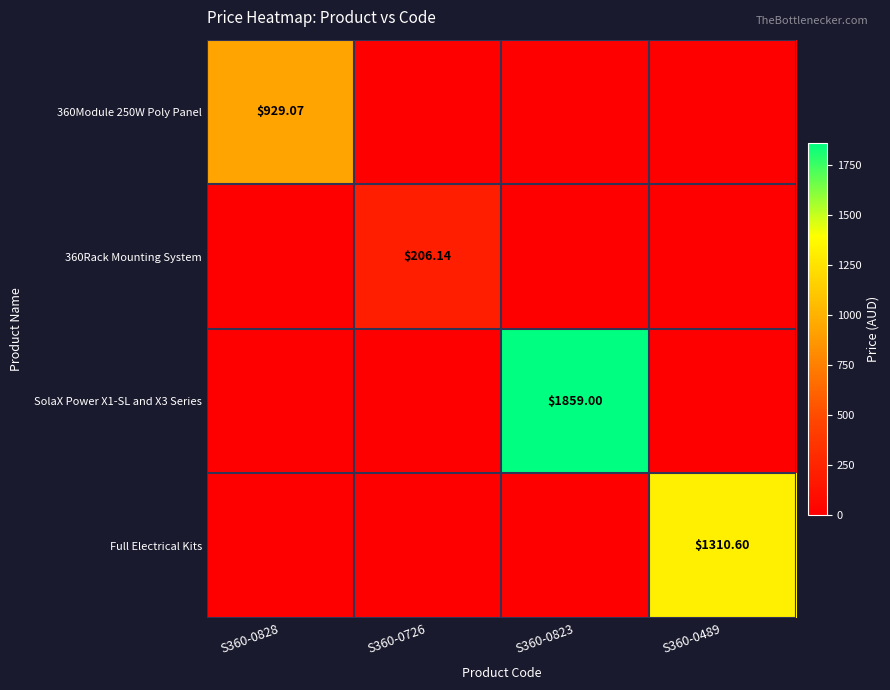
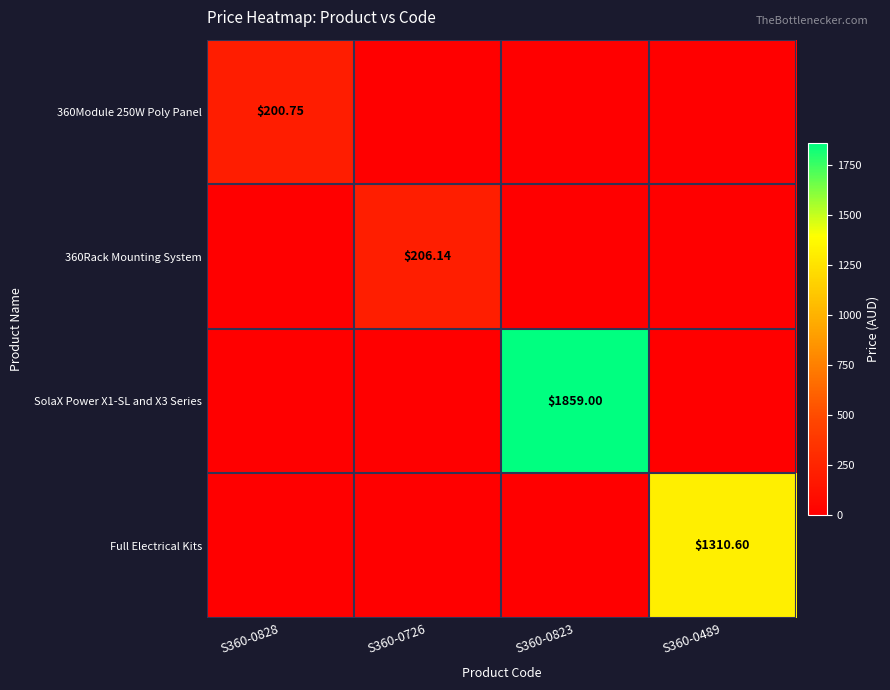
360Module 250W Poly Panel, S360-0828: $929.07 -> $200.75
